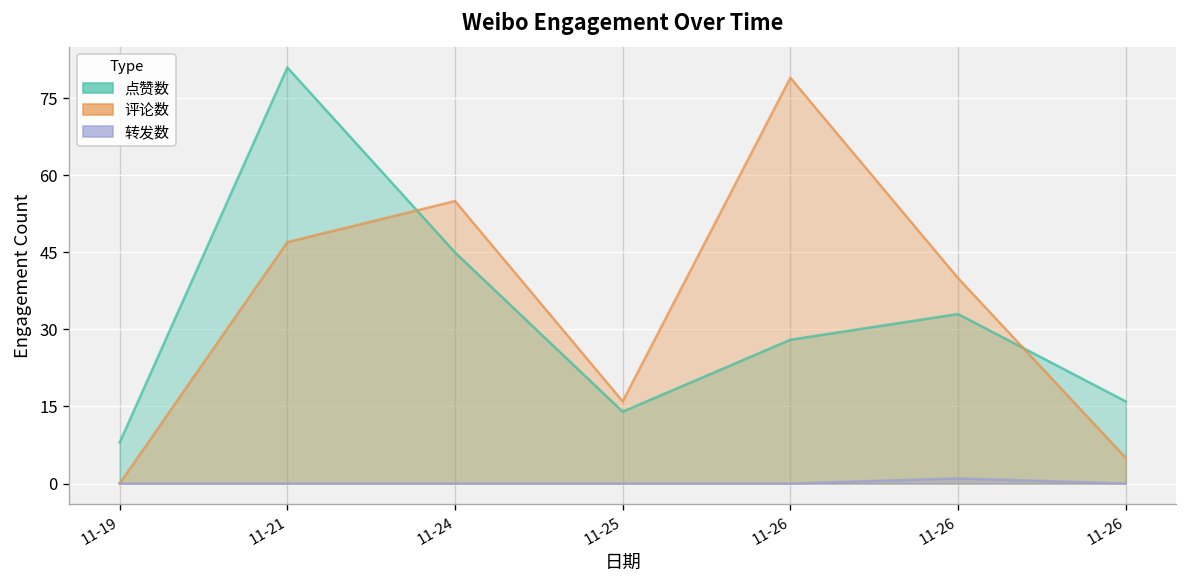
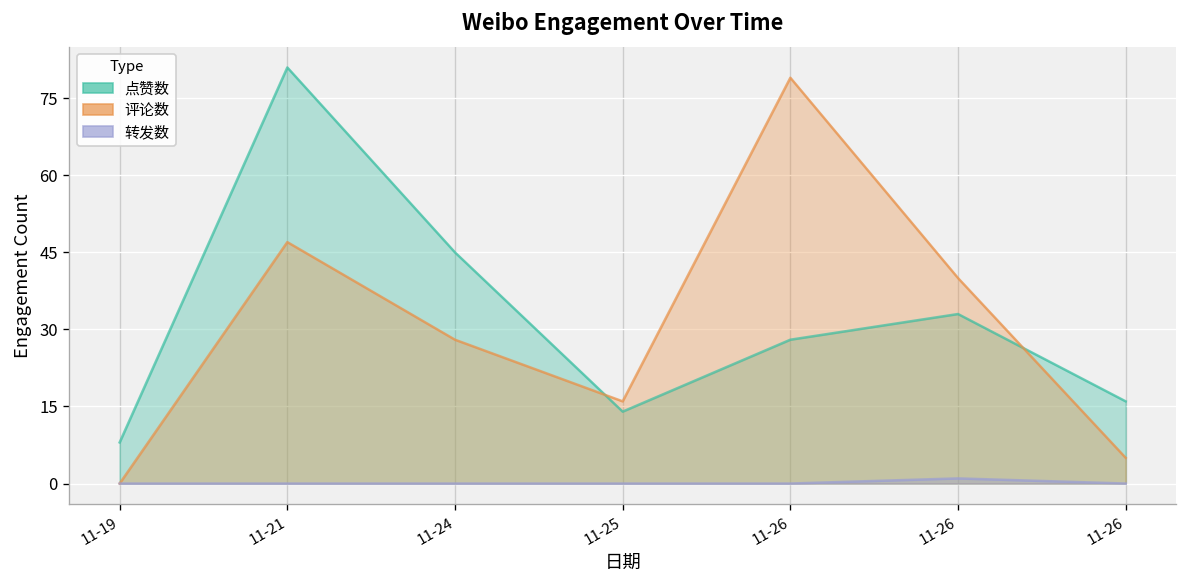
评论数, 11-24: 55 -> 28
